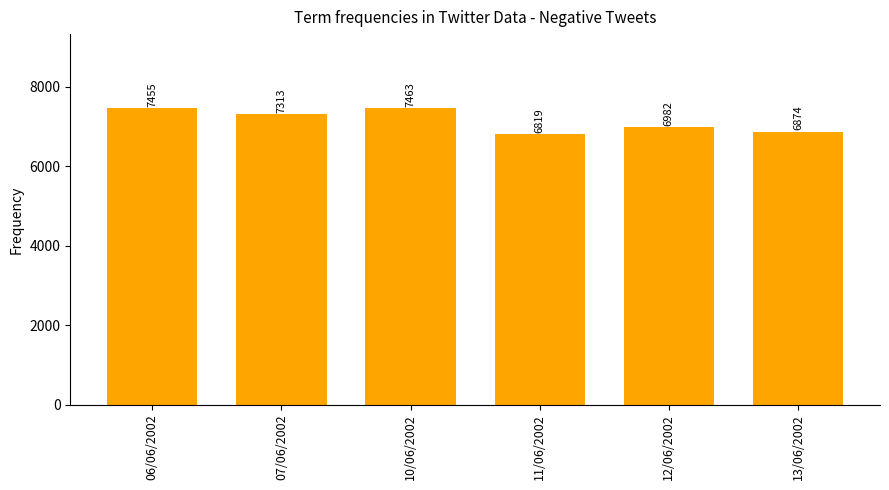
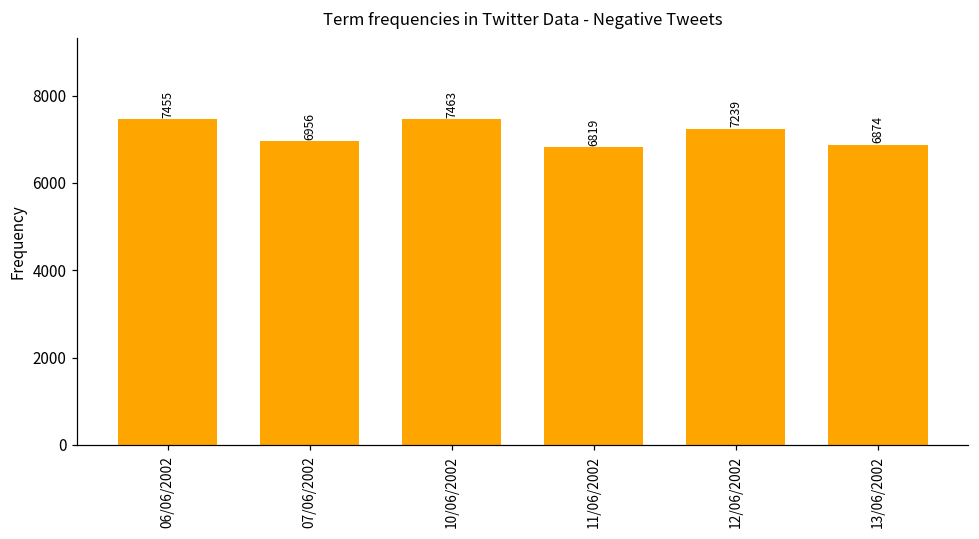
07/06/2002: 7313 -> 6956
12/06/2002: 6982 -> 7239
